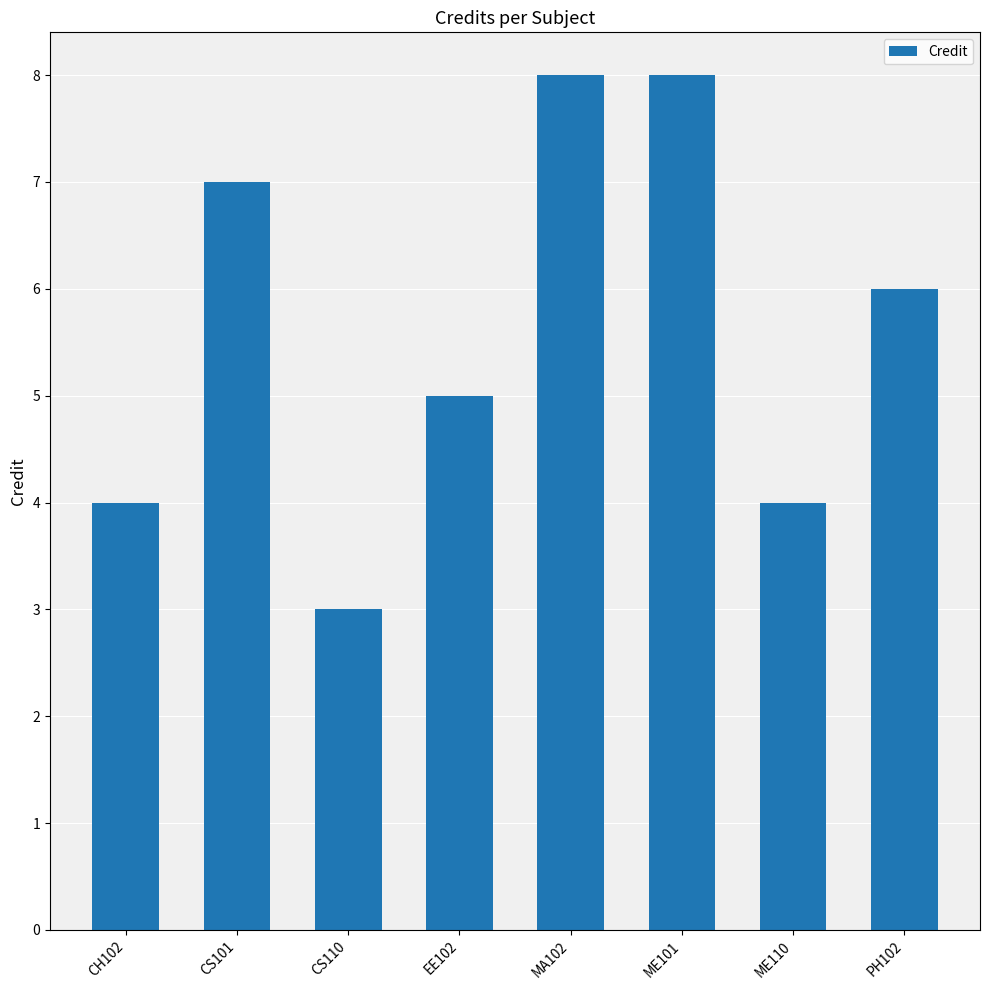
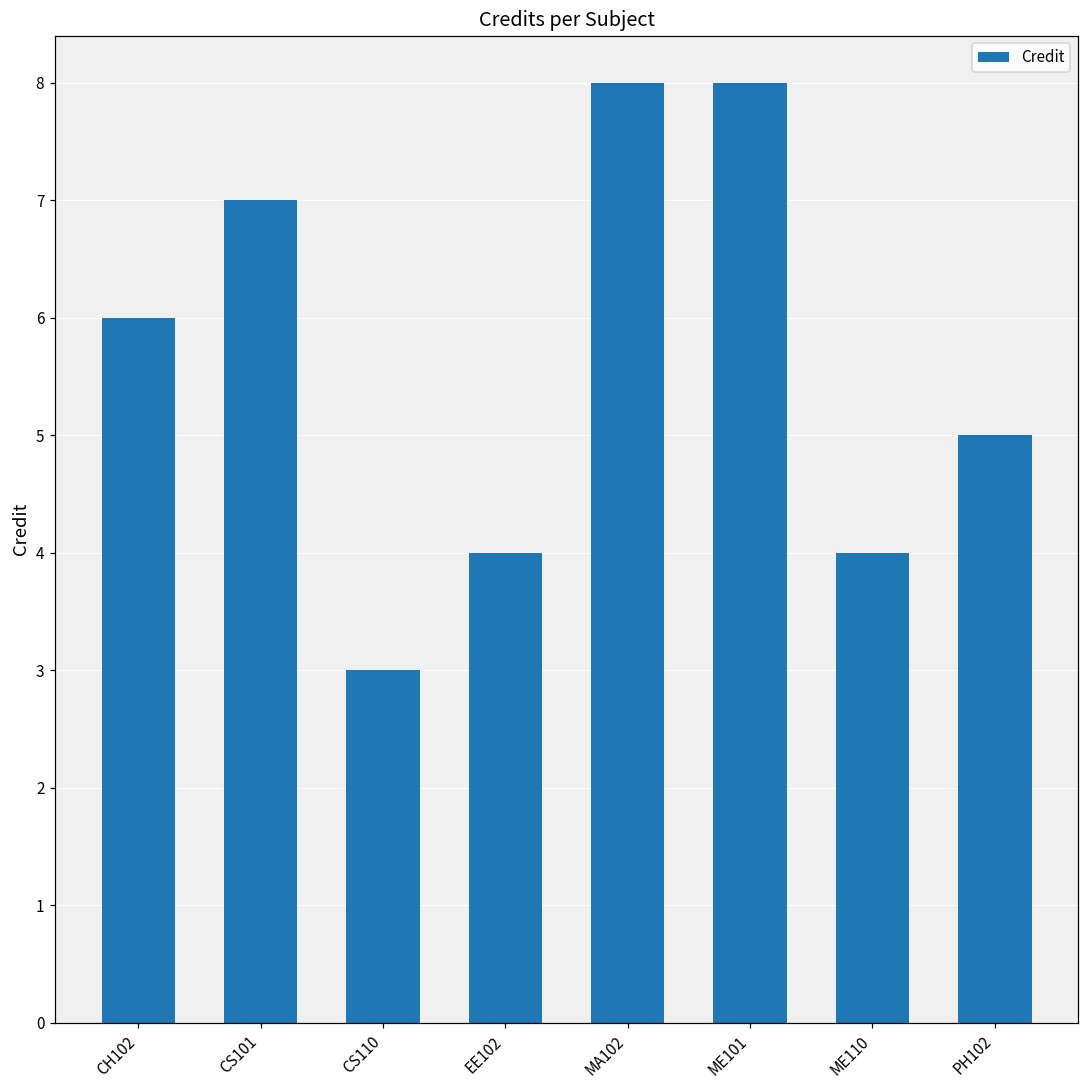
CH102: 4 -> 6
EE102: 5 -> 4
PH102: 6 -> 5
